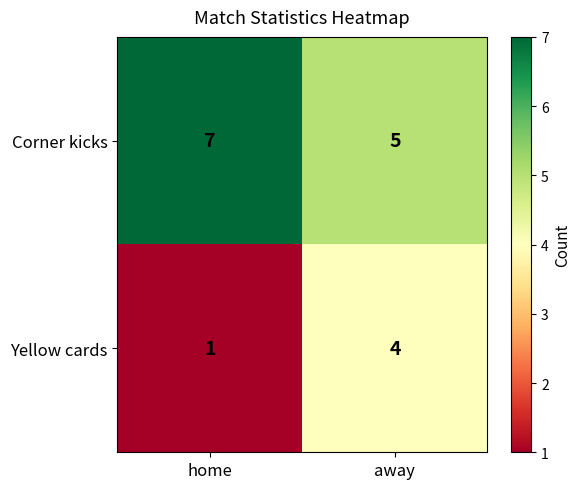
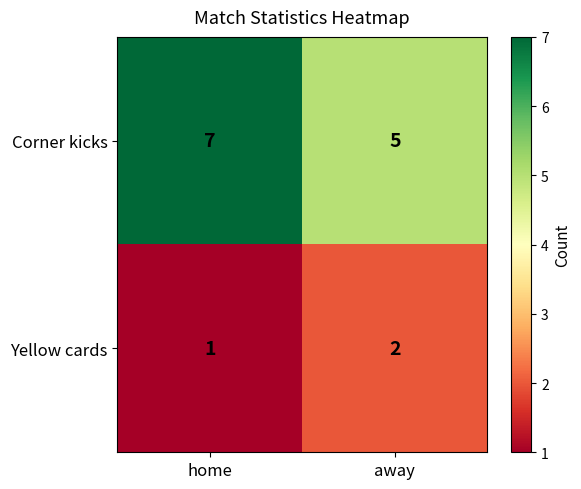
Yellow cards, away: 4 -> 2
